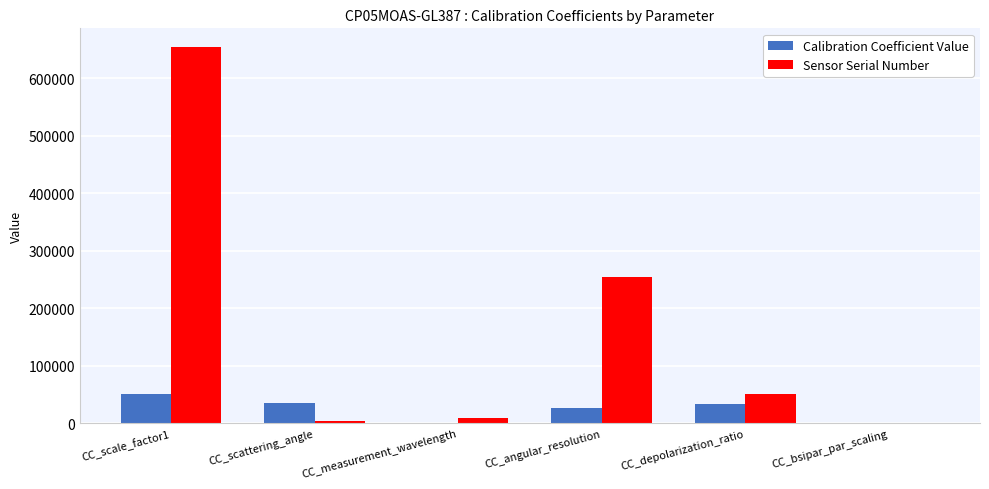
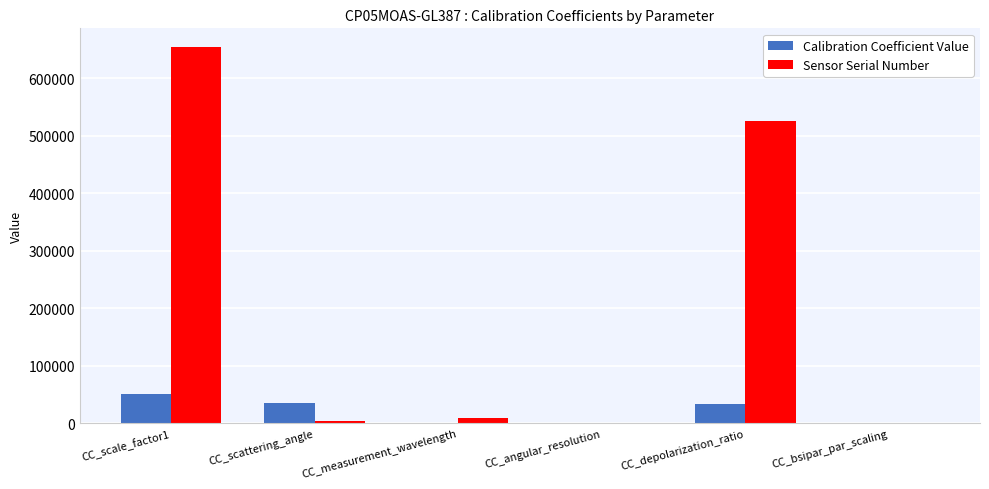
Calibration Coefficient Value, CC_angular_resolution: 30000 -> 0
Sensor Serial Number, CC_angular_resolution: 250000 -> 0
Sensor Serial Number, CC_depolarization_ratio: 50000 -> 530000
